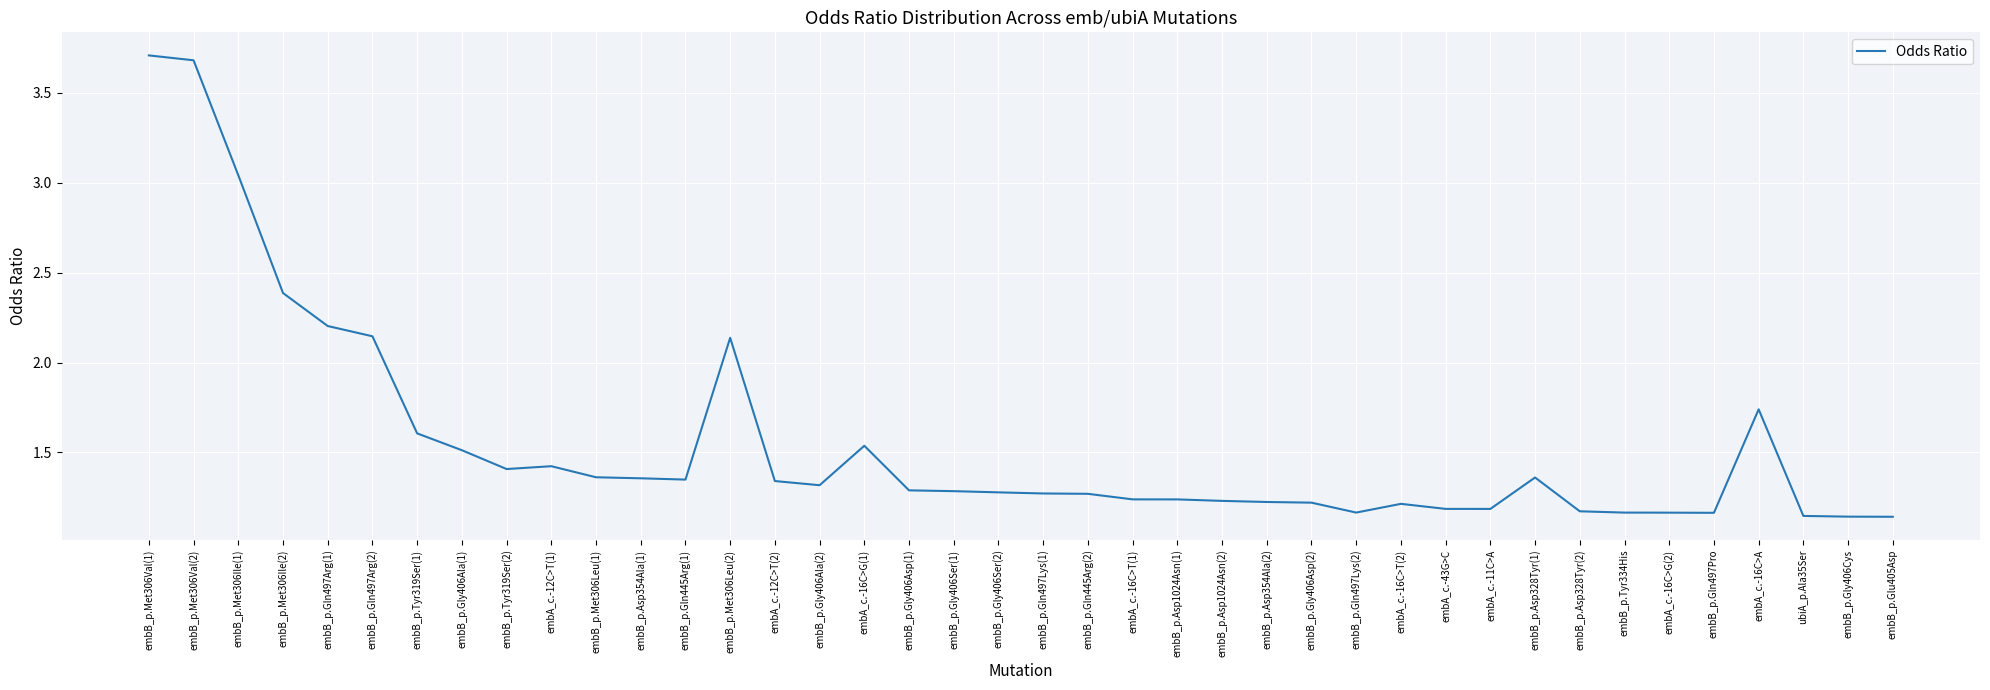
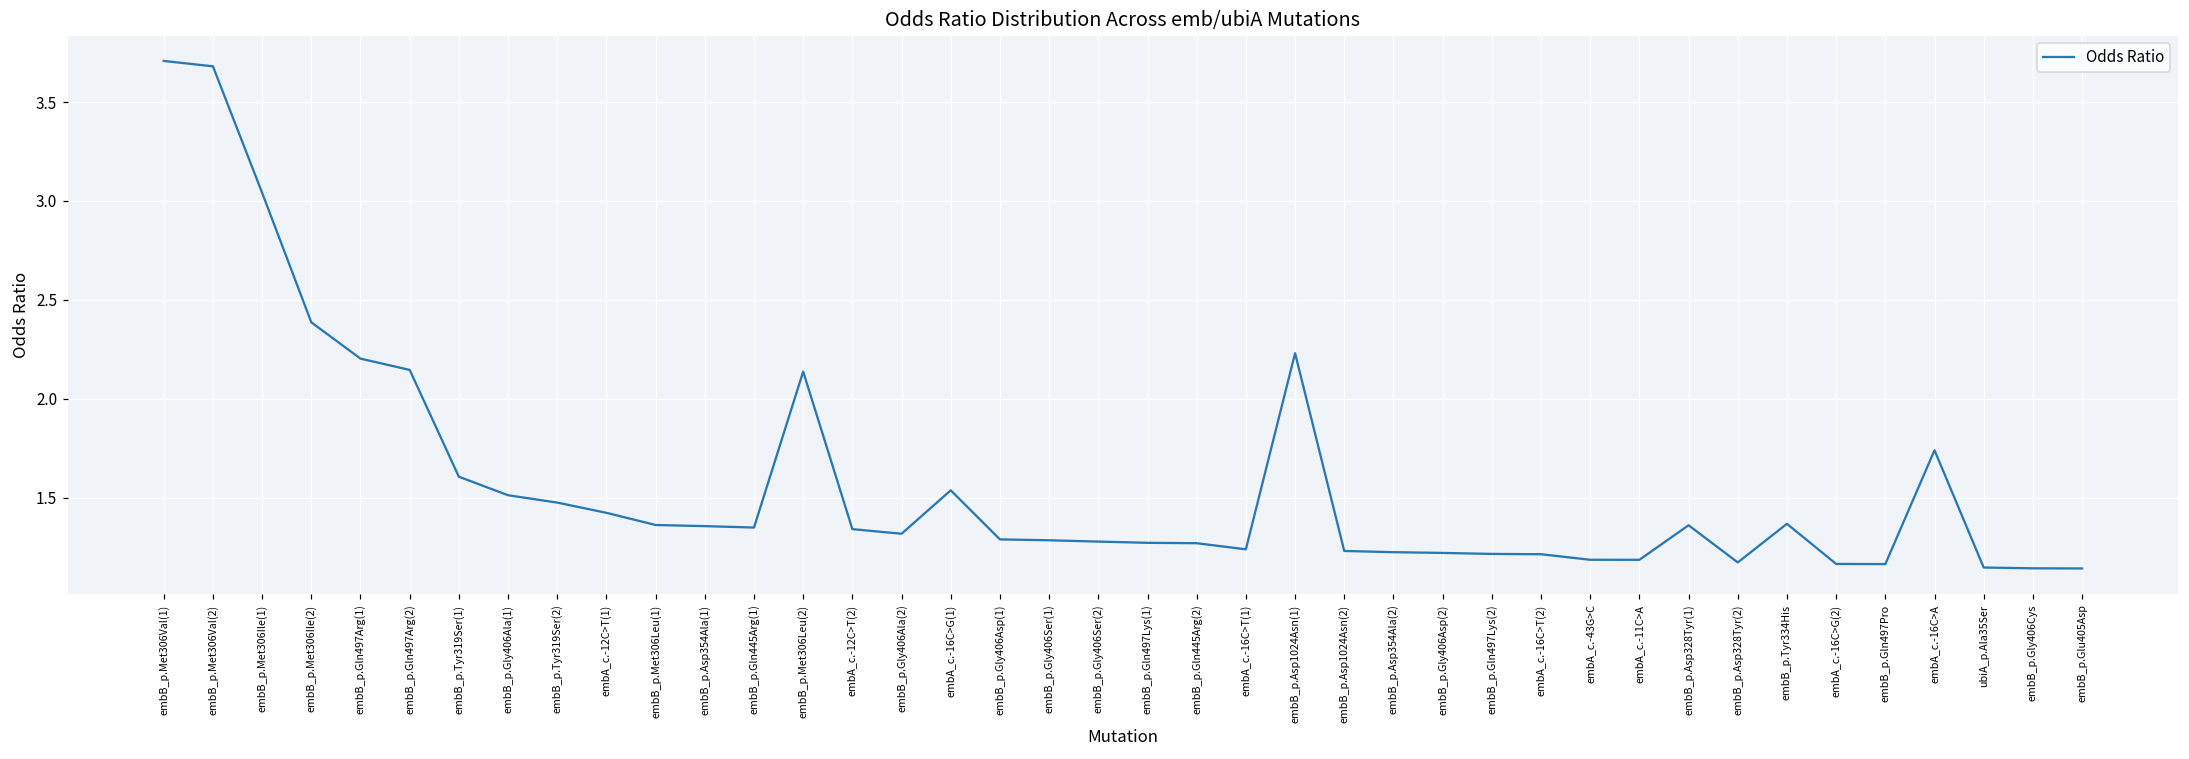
embB_p.Tyr319Ser(2): 1.41 -> 1.48
embB_p.Asp1024Asn(1): 1.24 -> 2.23
embB_p.Gln497Lys(2): 1.17 -> 1.22
embB_p.Tyr334His: 1.17 -> 1.37
